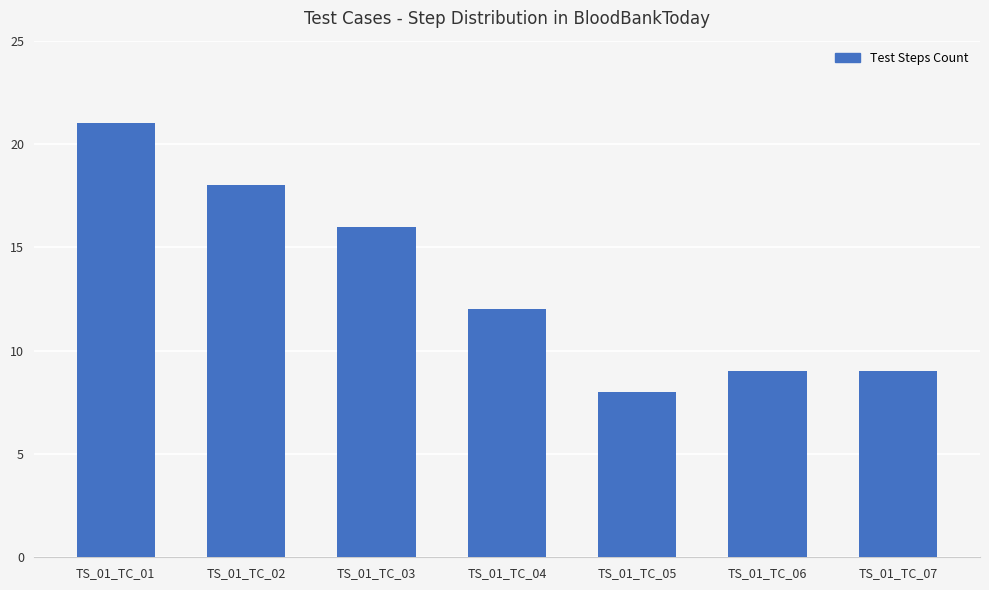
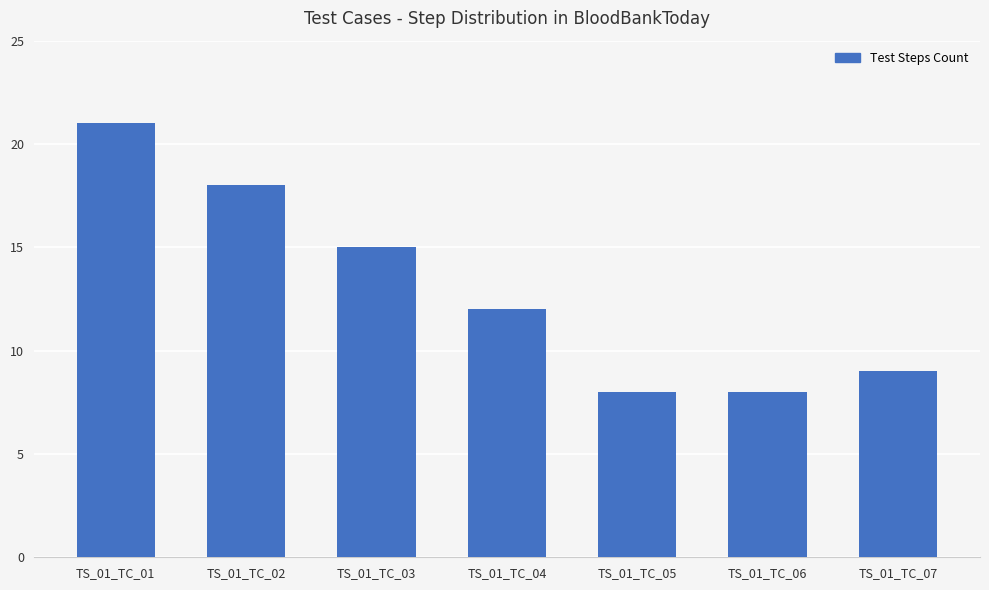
TS_01_TC_03: 16 -> 15
TS_01_TC_06: 9 -> 8
